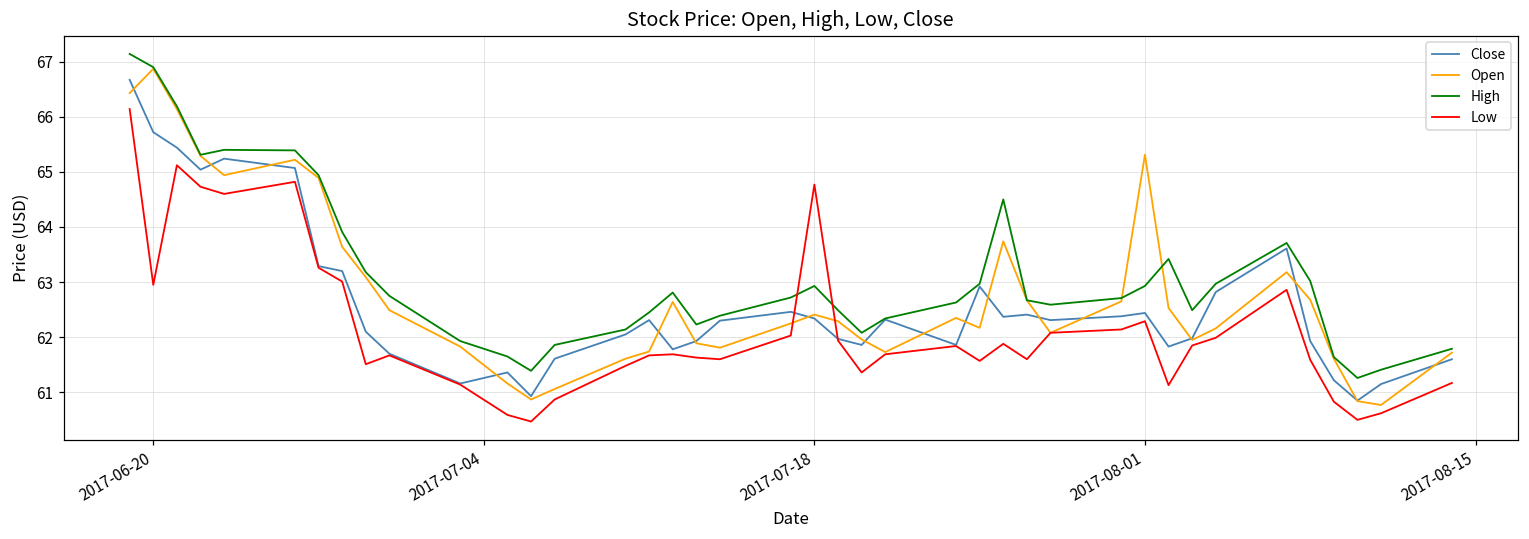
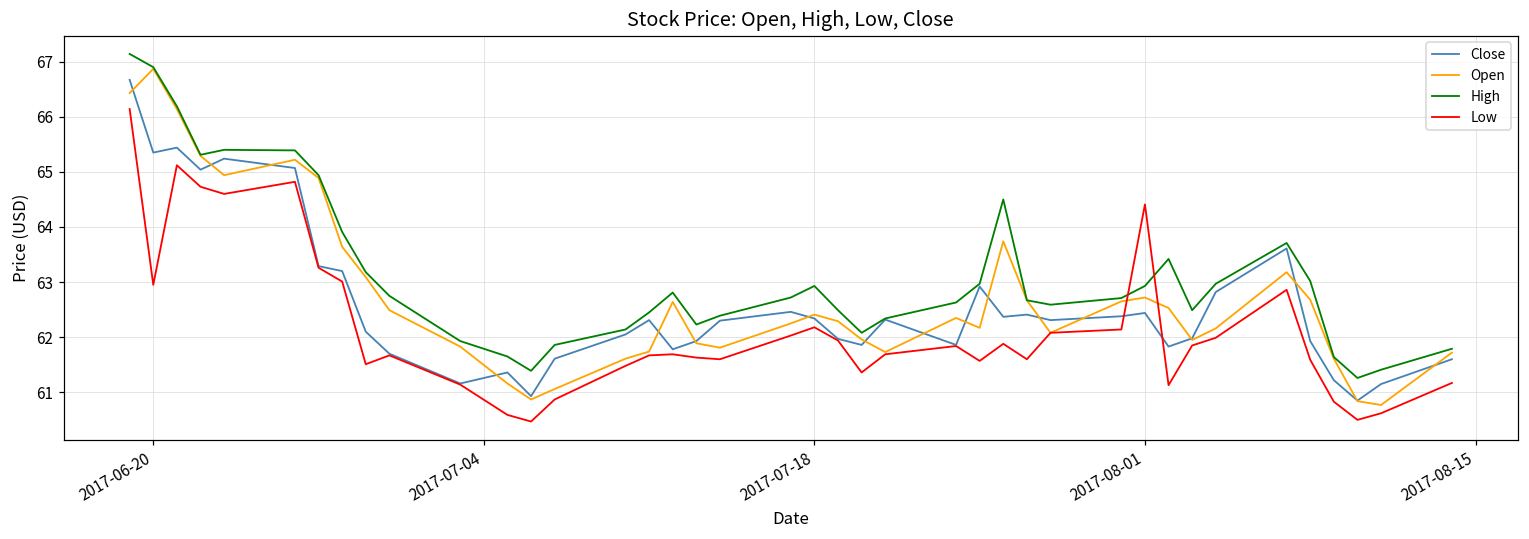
Close, 2017-06-20: 65.7 -> 65.4
Low, 2017-07-18: 64.8 -> 62.2
Open, 2017-08-01: 65.3 -> 62.7
Low, 2017-08-01: 62.3 -> 64.4
